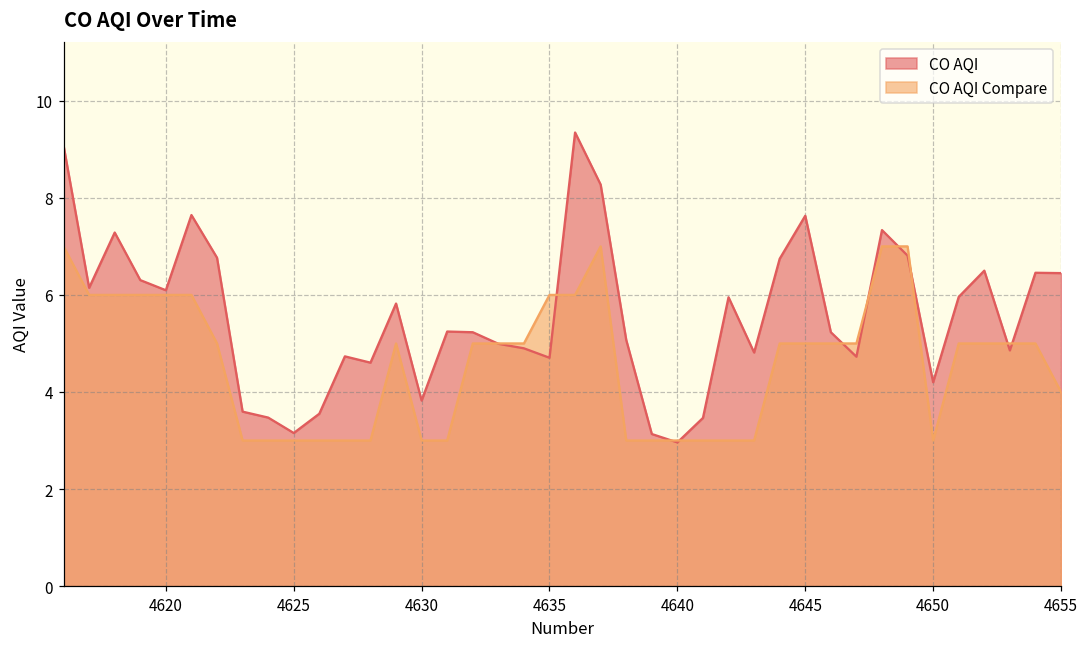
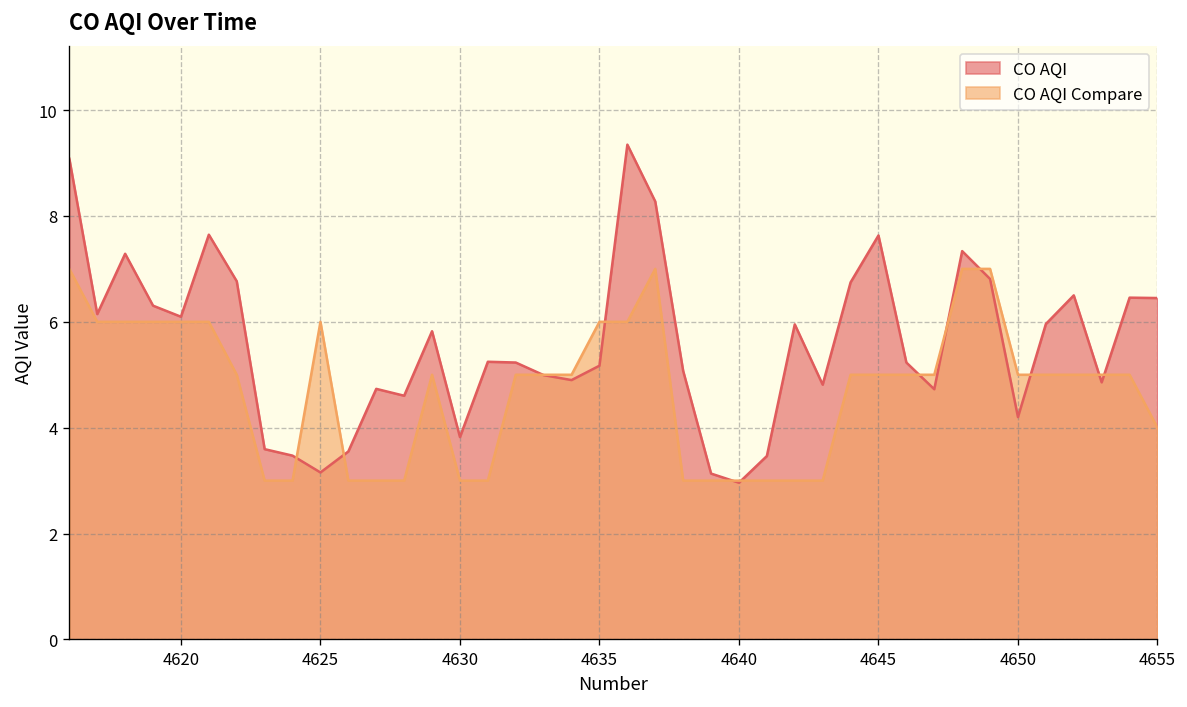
CO AQI Compare, 4625: 3 -> 6
CO AQI, 4635: 4.7 -> 5.2
CO AQI Compare, 4650: 3 -> 5
